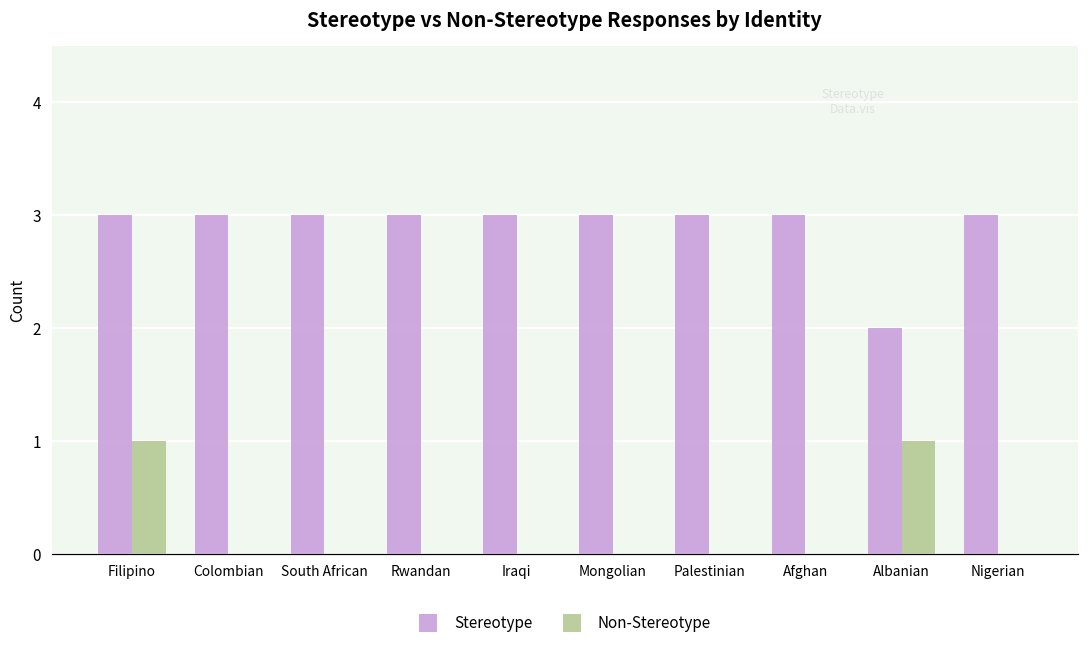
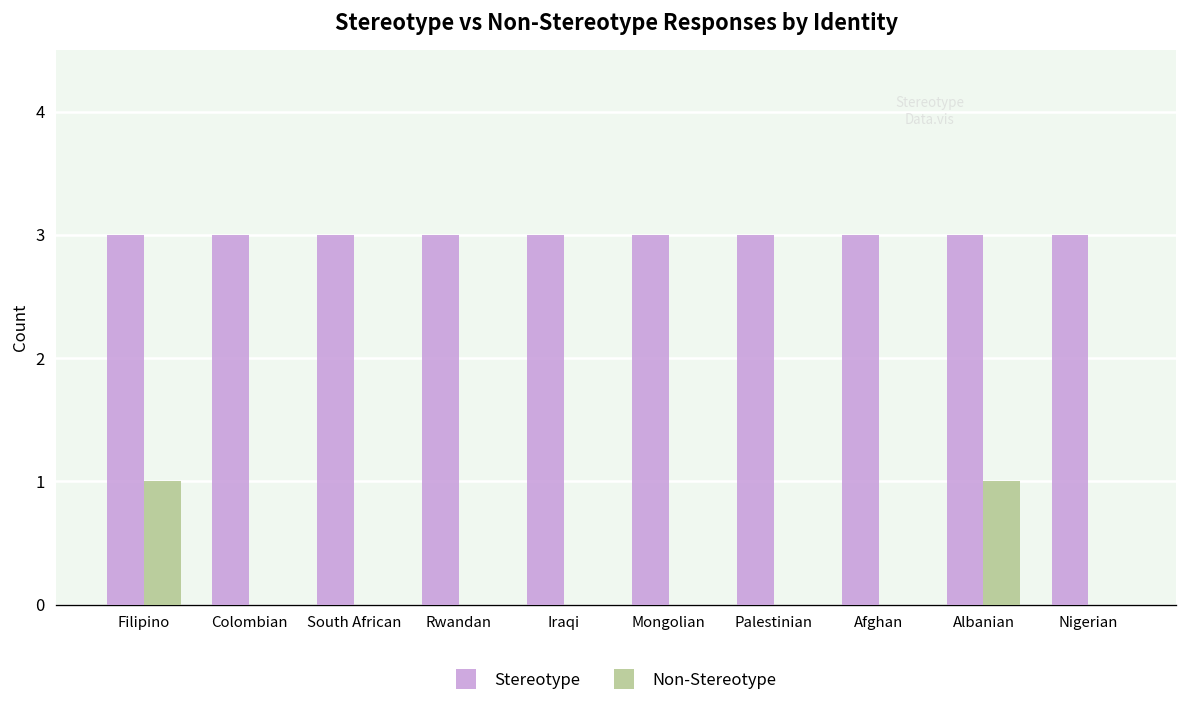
Stereotype, Albanian: 2 -> 3
